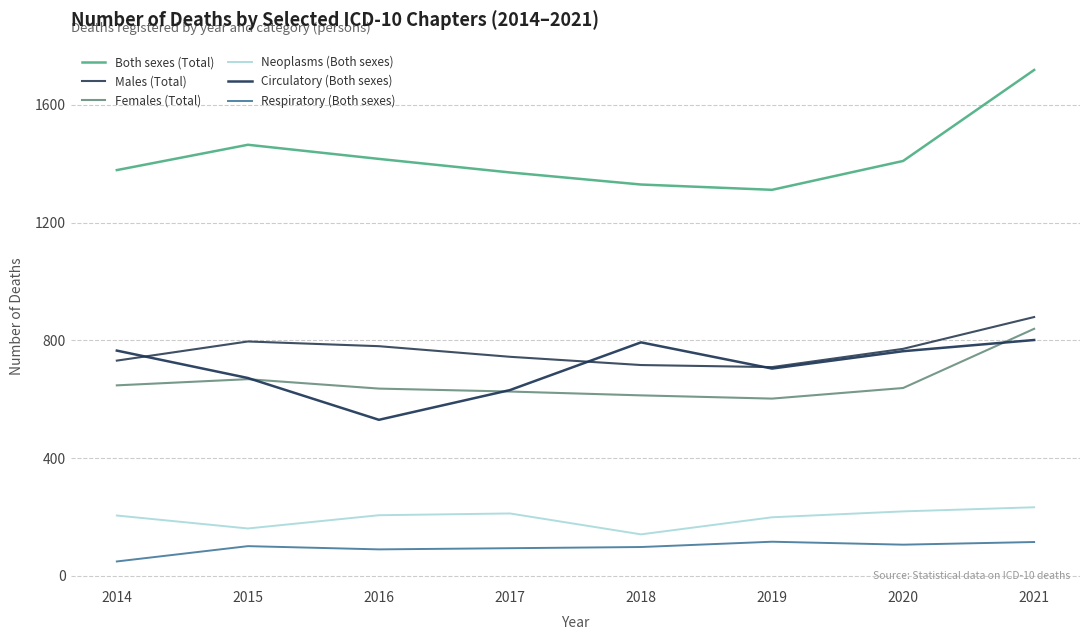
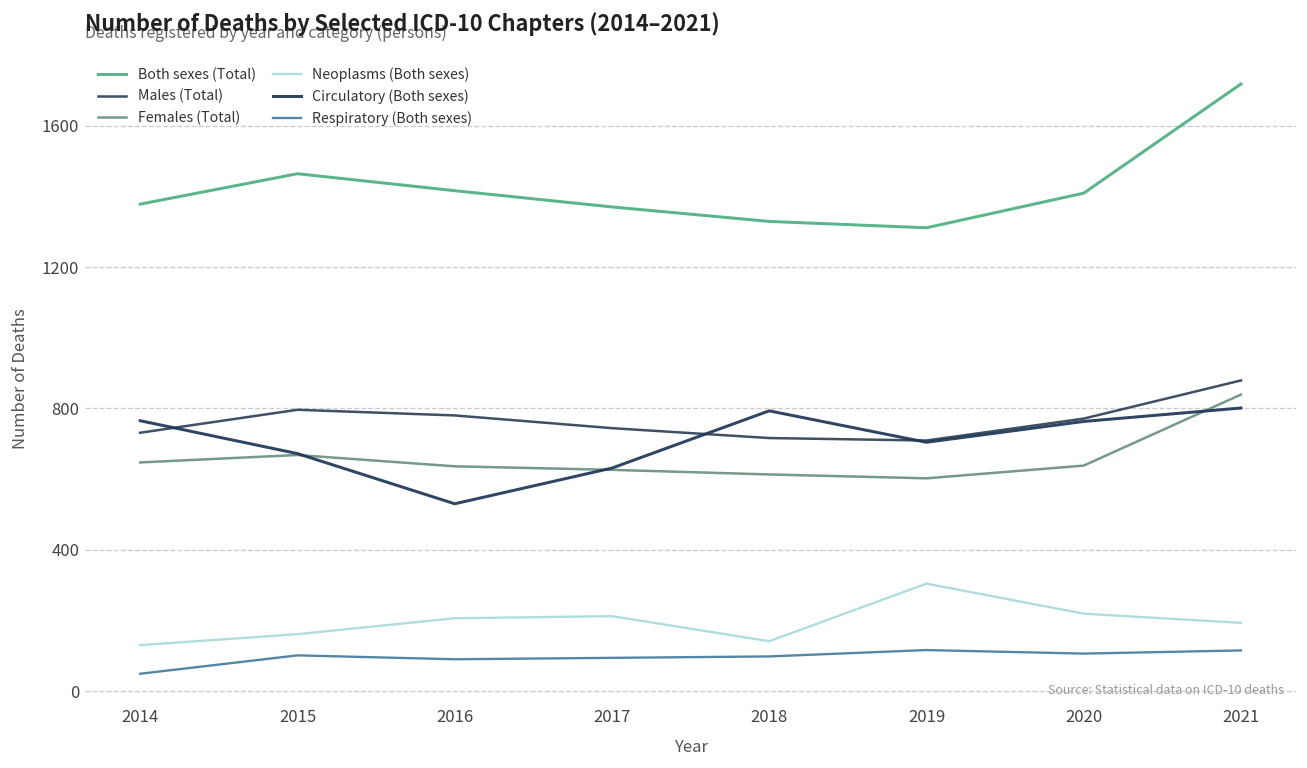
Neoplasms (Both sexes), 2014: 210 -> 130
Neoplasms (Both sexes), 2019: 200 -> 300
Neoplasms (Both sexes), 2021: 230 -> 190
